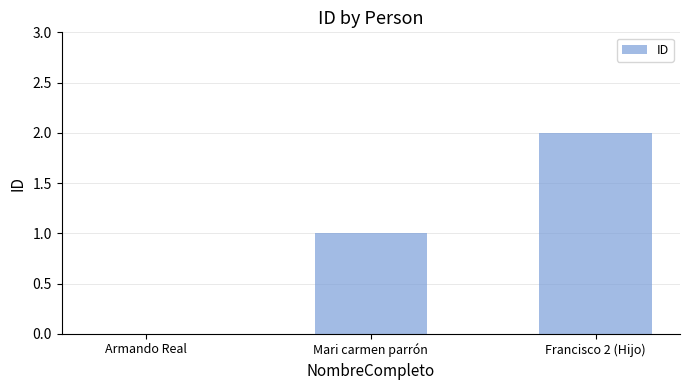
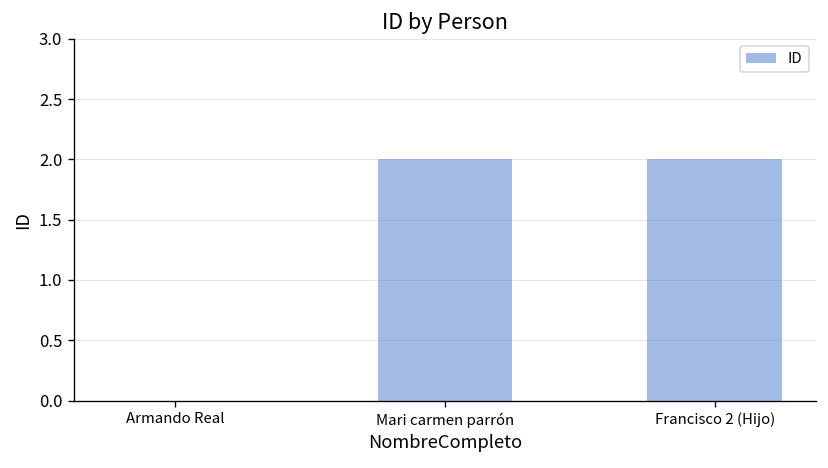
Mari carmen parrón: 1 -> 2
